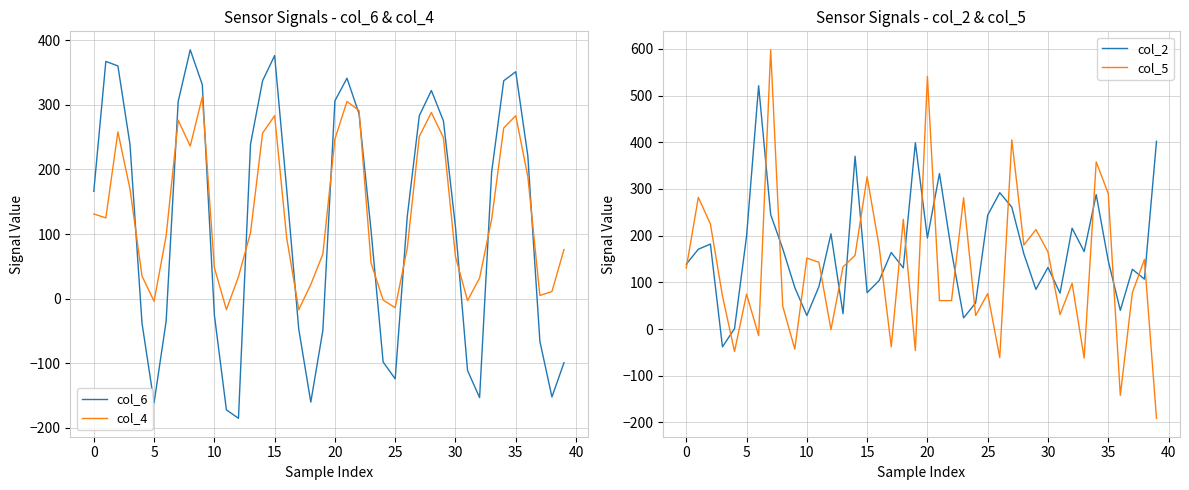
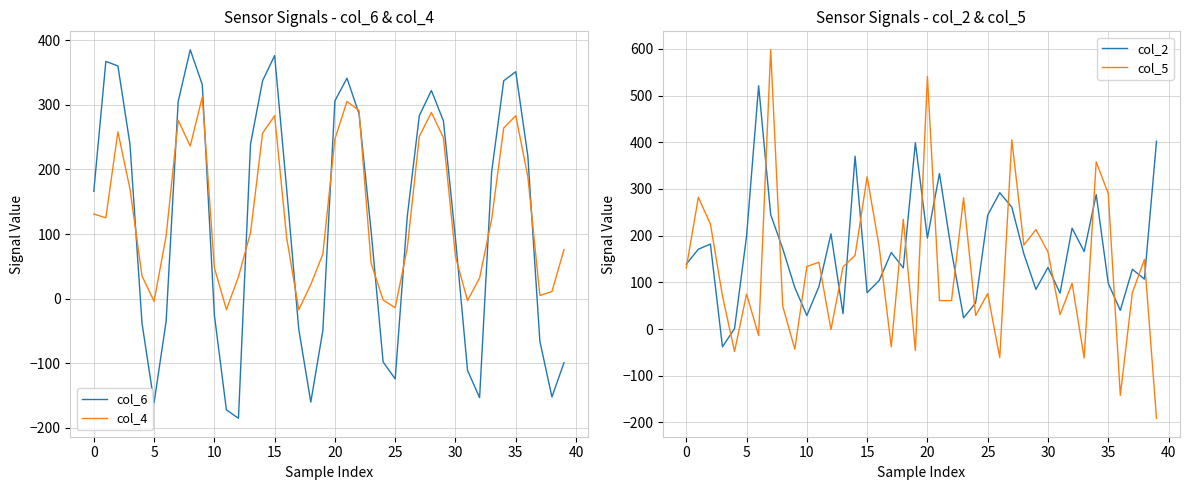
Sensor Signals - col_6 & col_4, col_6, 30: 110 -> 90
Sensor Signals - col_2 & col_5, col_5, 10: 150 -> 130
Sensor Signals - col_2 & col_5, col_2, 35: 150 -> 100
